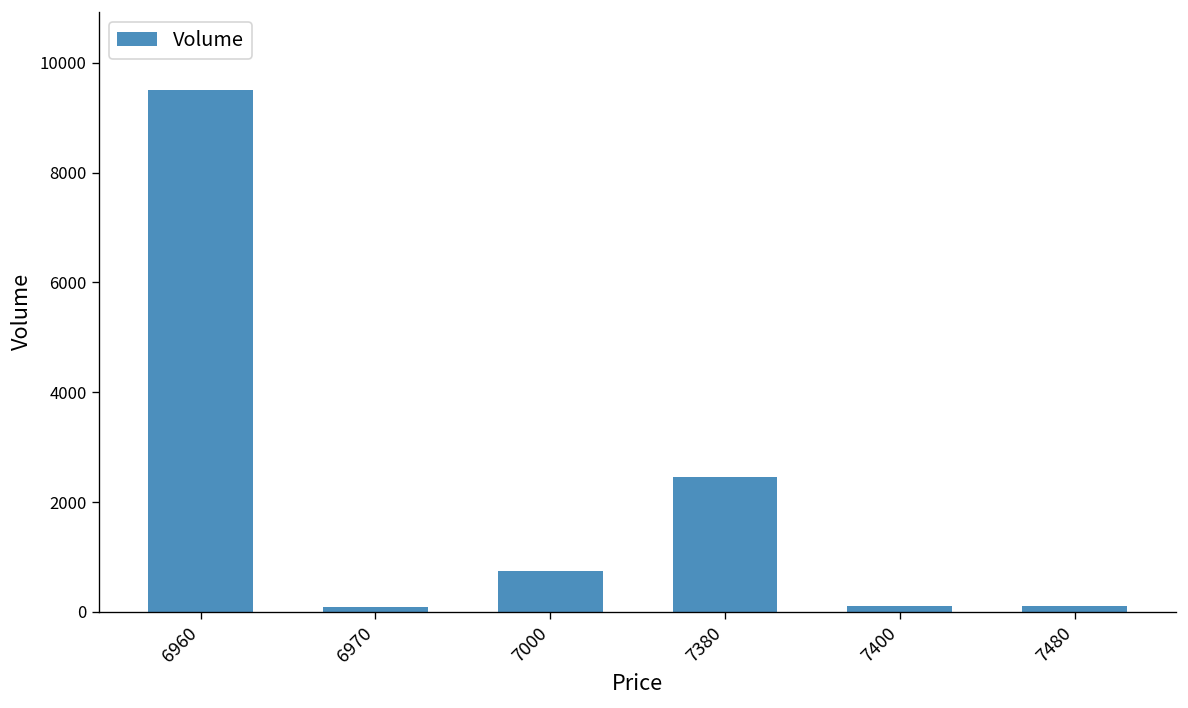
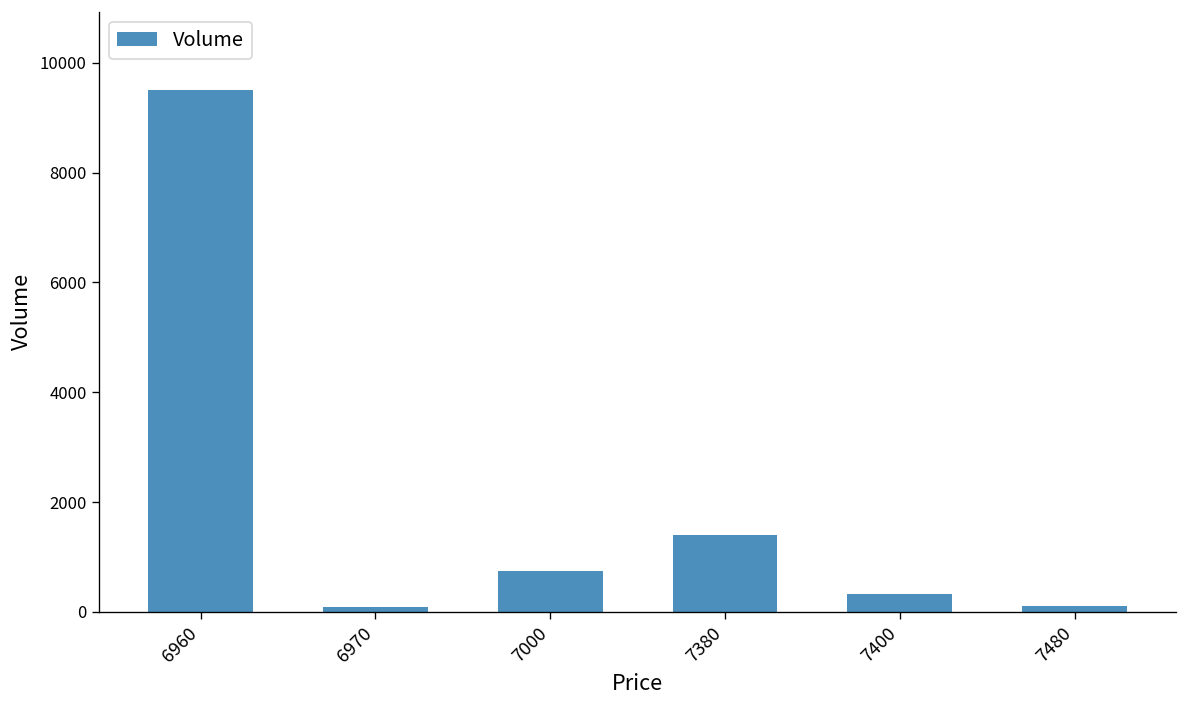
7380: 2500 -> 1400
7400: 100 -> 300
